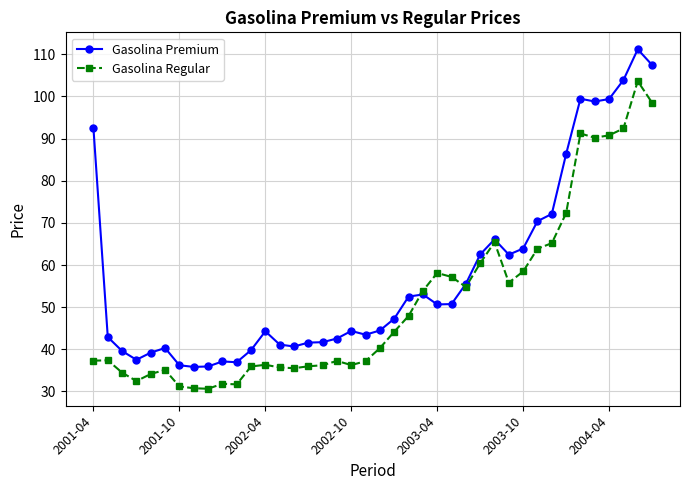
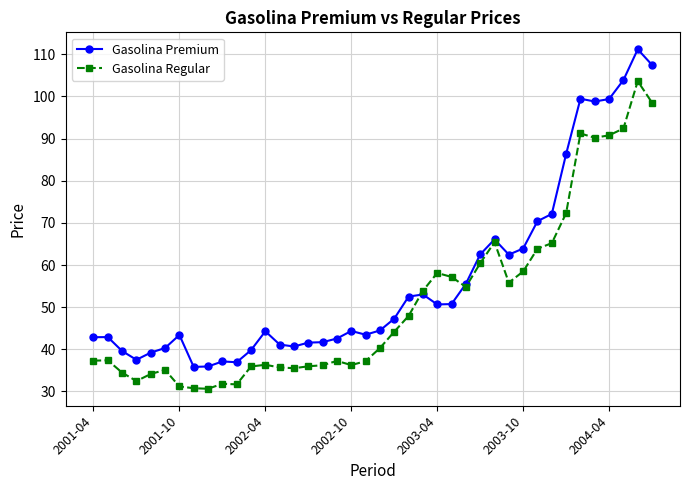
Gasolina Premium, 2001-04: 92 -> 43
Gasolina Premium, 2001-10: 36 -> 43
